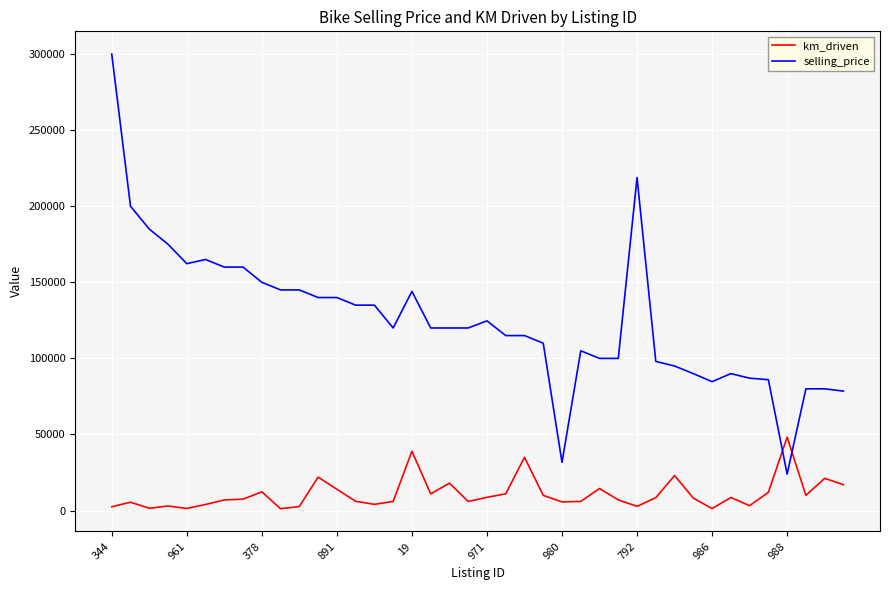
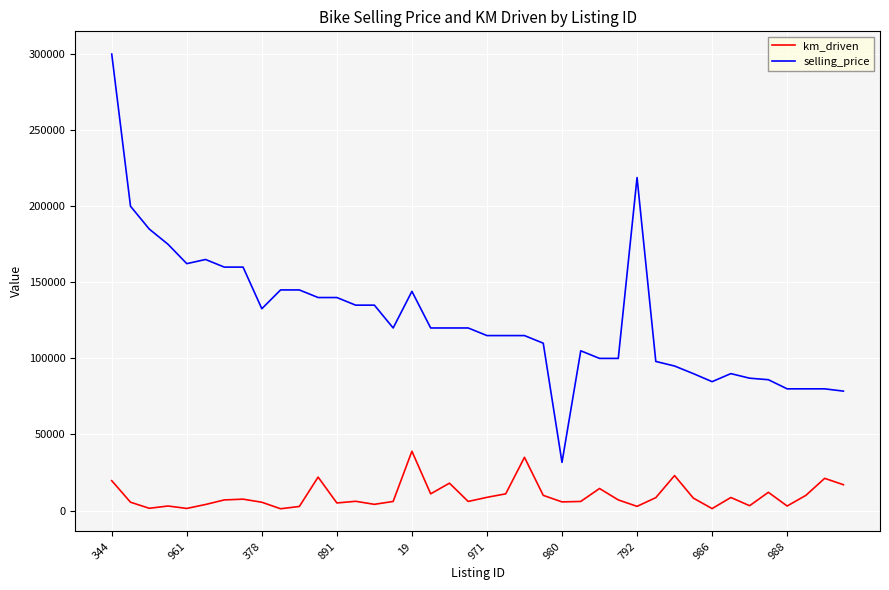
km_driven, 344: 3000 -> 20000
km_driven, 378: 12000 -> 5000
selling_price, 378: 150000 -> 133000
km_driven, 891: 14000 -> 5000
selling_price, 971: 125000 -> 115000
km_driven, 988: 48000 -> 3000
selling_price, 988: 24000 -> 80000
